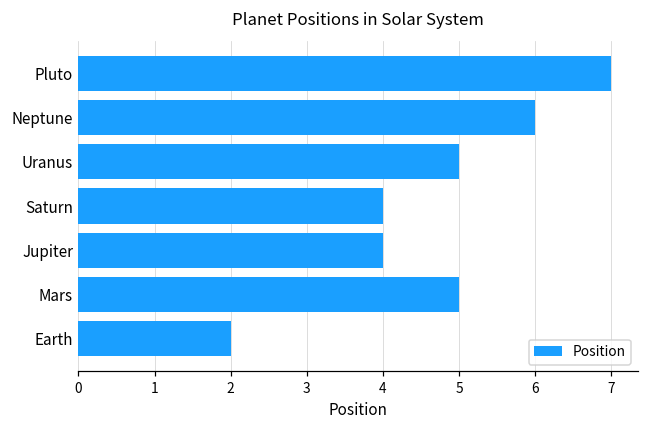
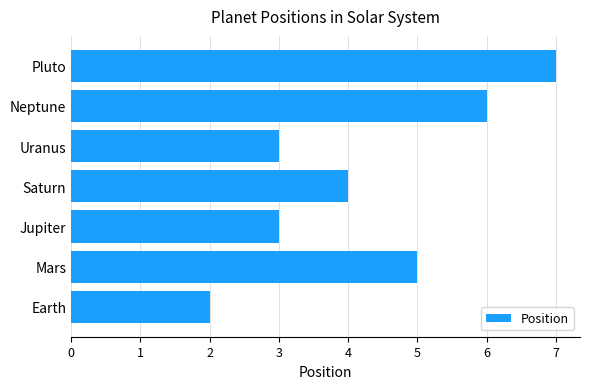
Uranus: 5 -> 3
Jupiter: 4 -> 3
